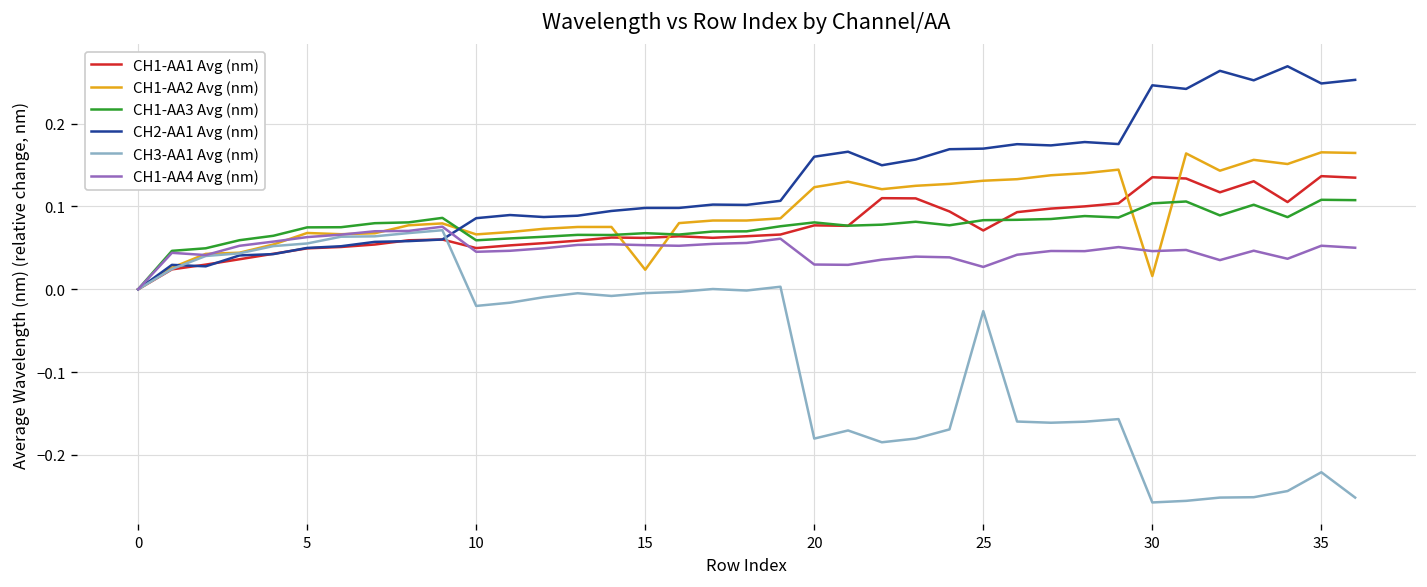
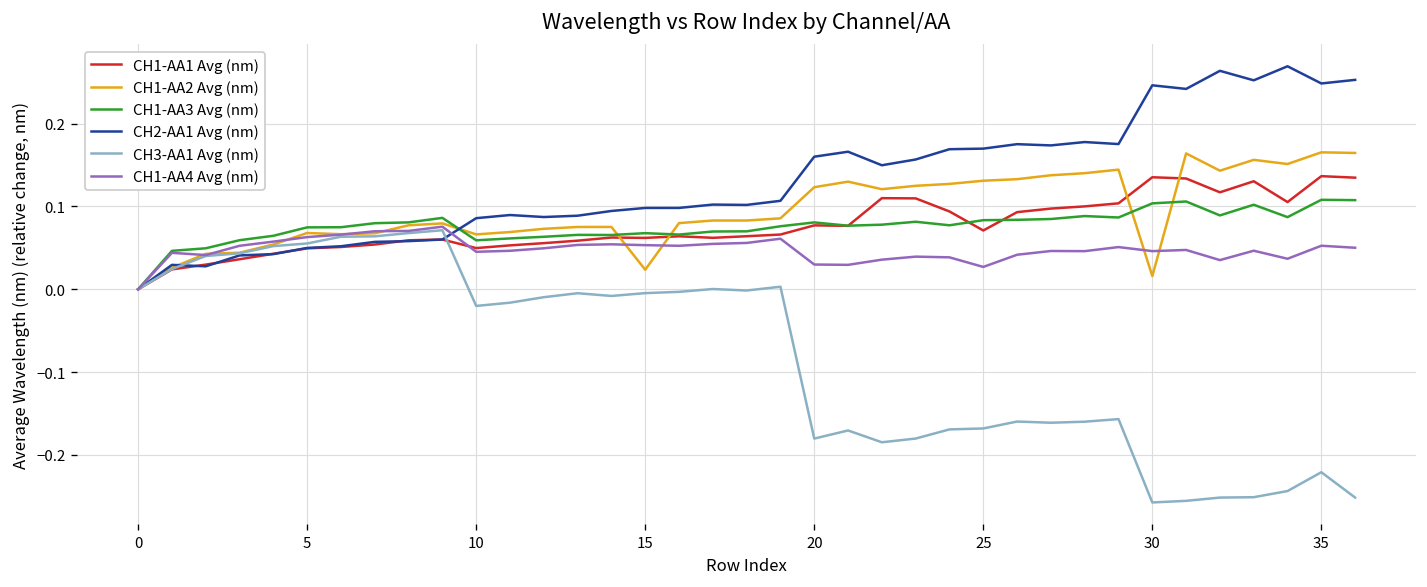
CH3-AA1 Avg (nm), 25: -0.03 -> -0.17
